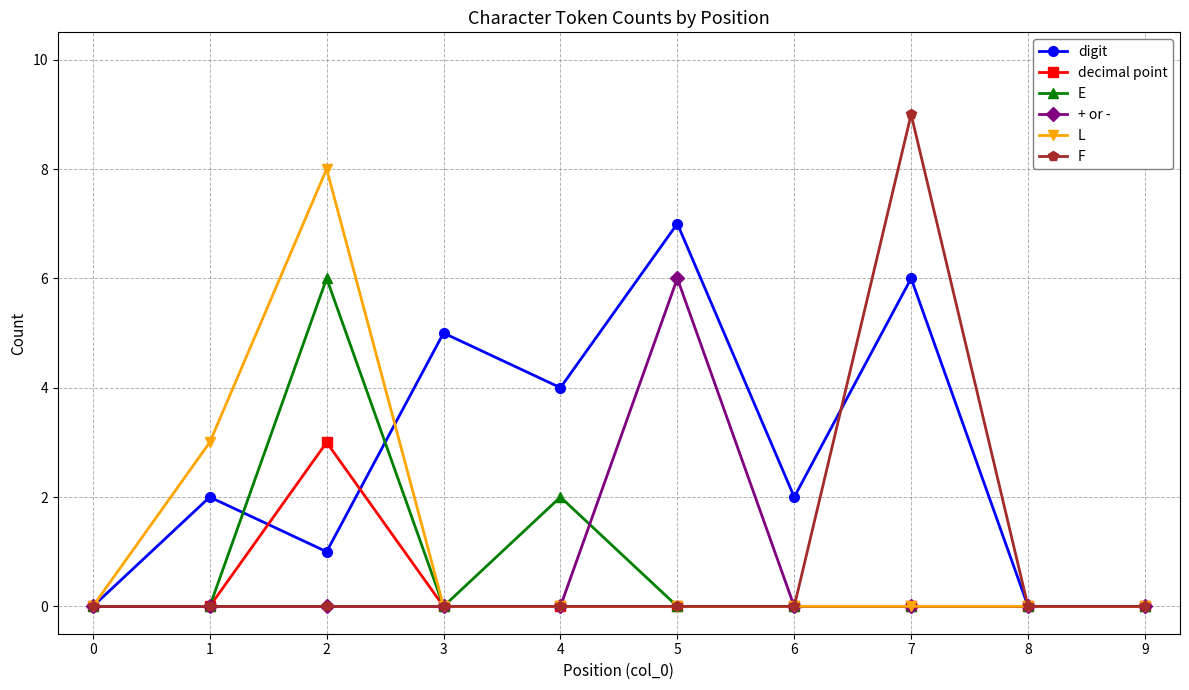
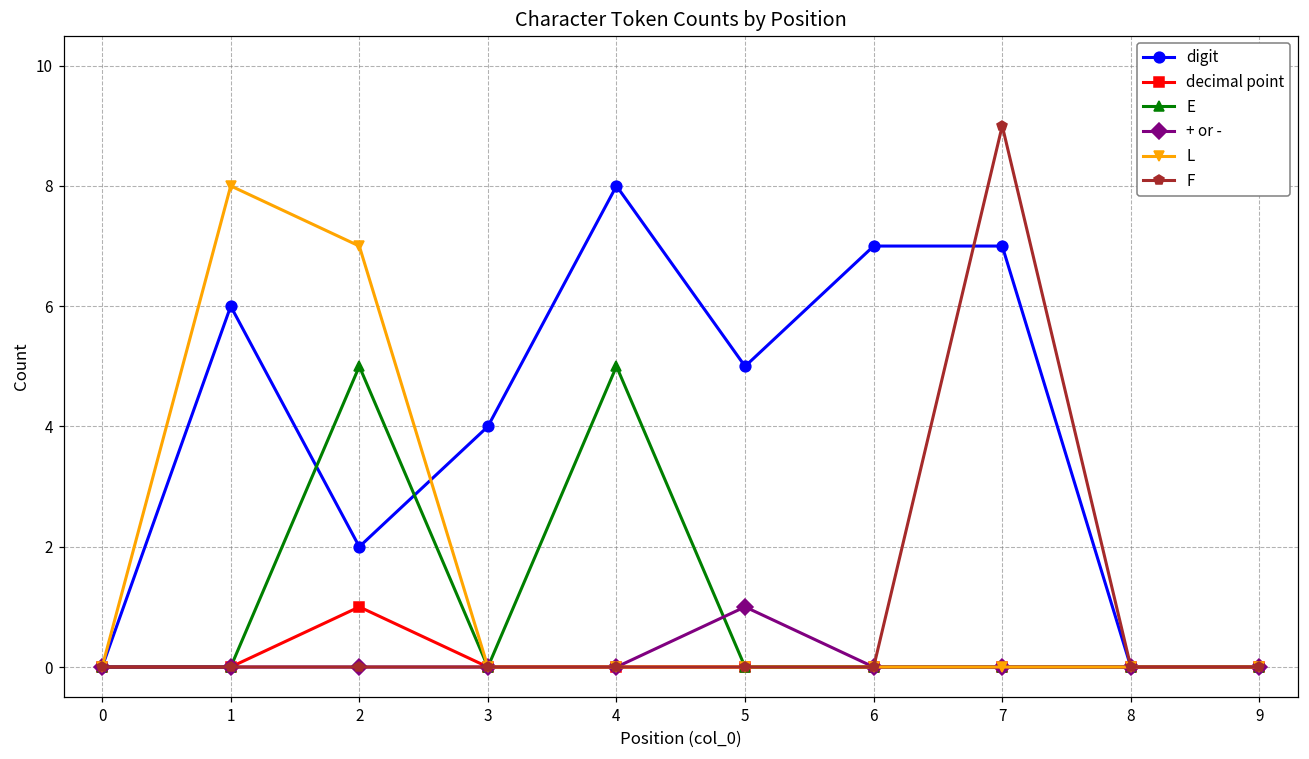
digit, 1: 2 -> 6
L, 1: 3 -> 8
digit, 2: 1 -> 2
decimal point, 2: 3 -> 1
E, 2: 6 -> 5
L, 2: 8 -> 7
digit, 3: 5 -> 4
digit, 4: 4 -> 8
E, 4: 2 -> 5
digit, 5: 7 -> 5
+ or -, 5: 6 -> 1
digit, 6: 2 -> 7
digit, 7: 6 -> 7
